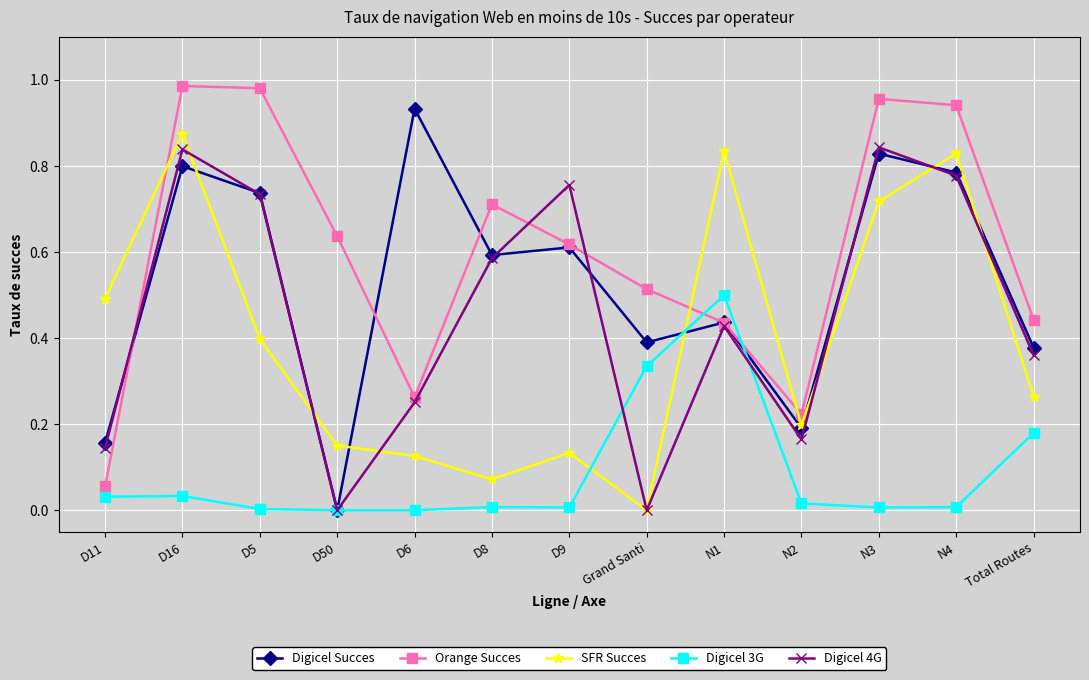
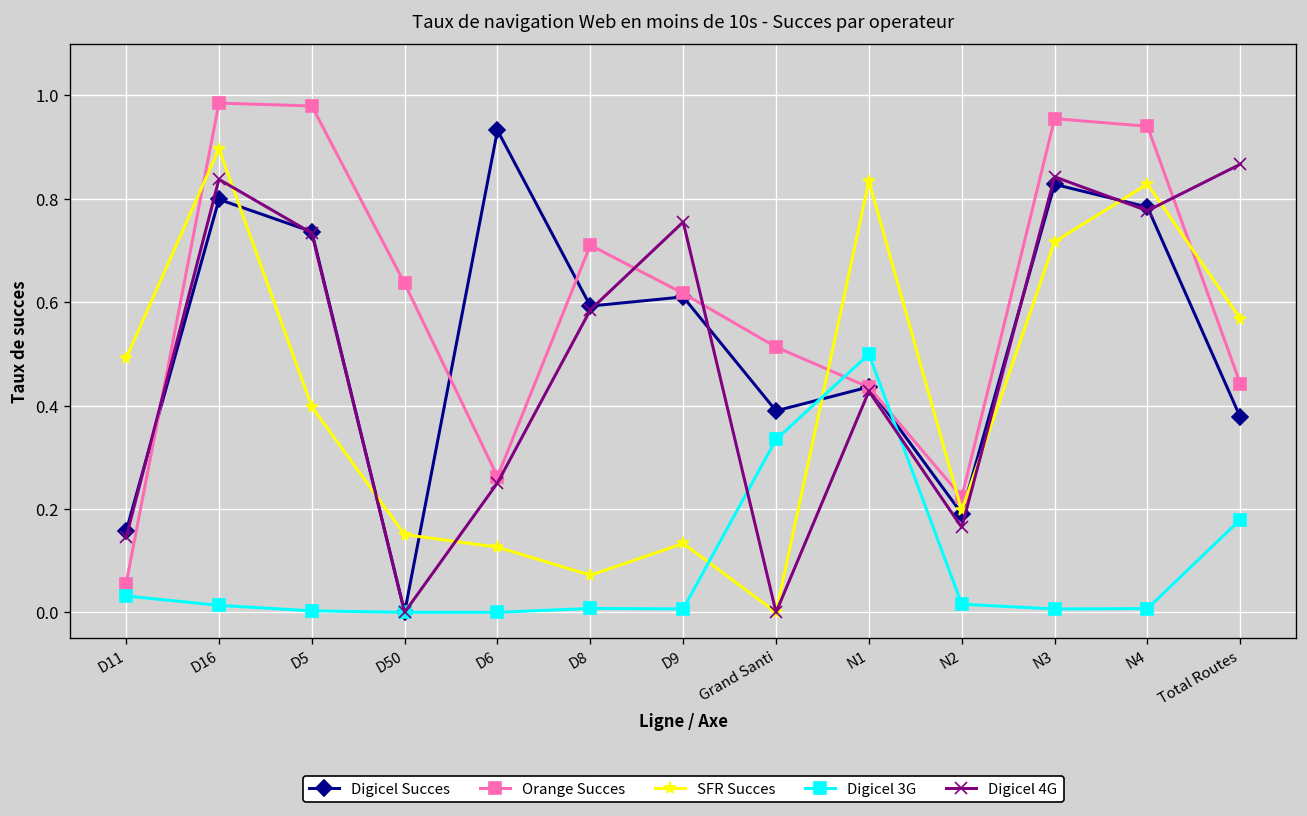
SFR Succes, D16: 0.87 -> 0.90
Digicel 3G, D16: 0.03 -> 0.01
SFR Succes, Total Routes: 0.26 -> 0.57
Digicel 4G, Total Routes: 0.36 -> 0.87
